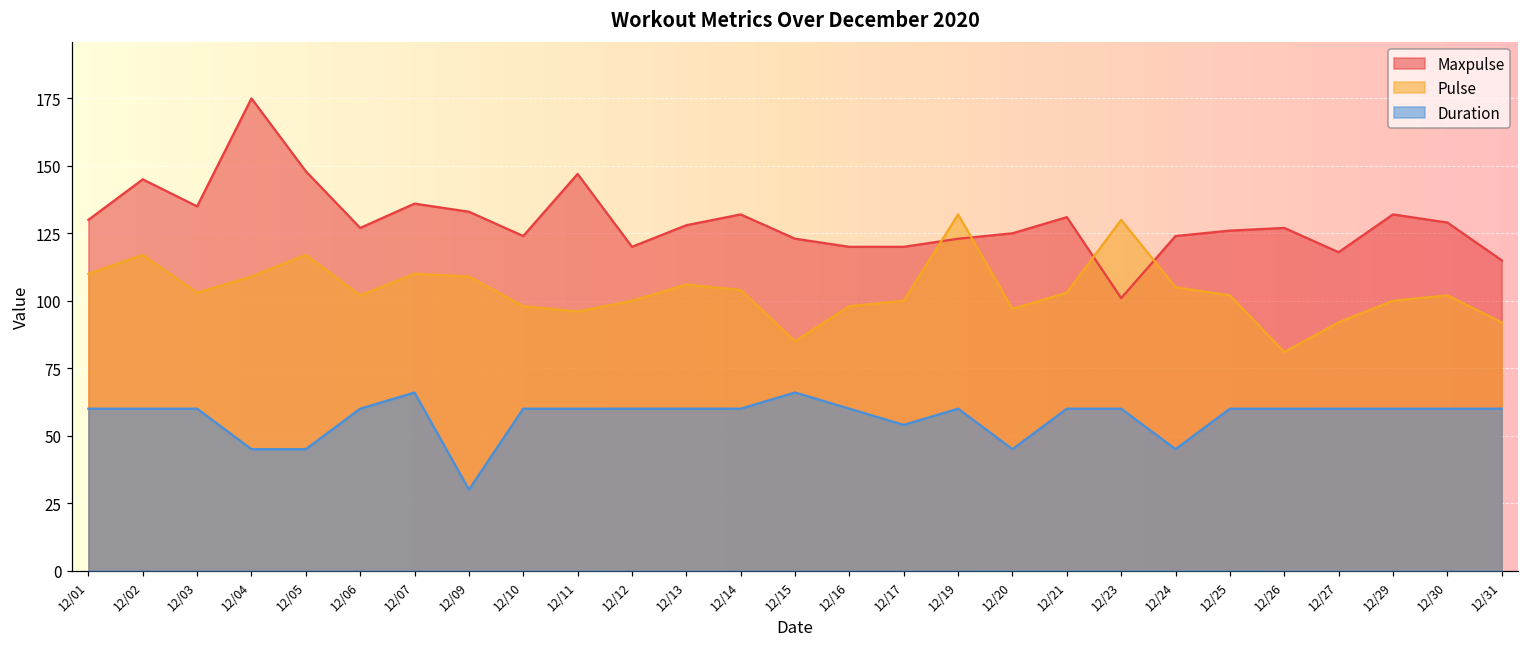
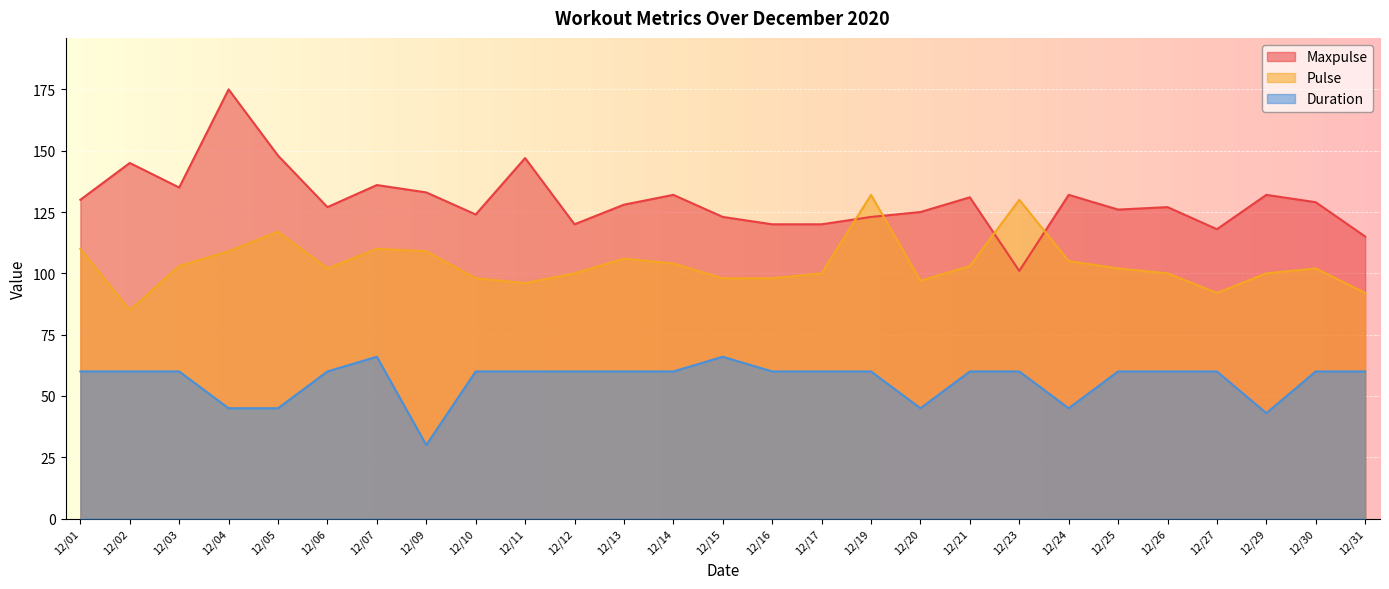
Pulse, 12/02: 117 -> 85
Pulse, 12/15: 85 -> 98
Duration, 12/17: 54 -> 60
Maxpulse, 12/24: 124 -> 132
Pulse, 12/26: 81 -> 100
Duration, 12/29: 60 -> 43
